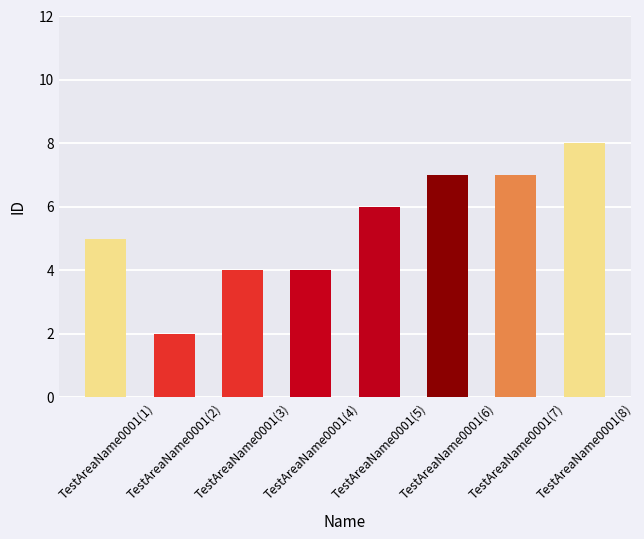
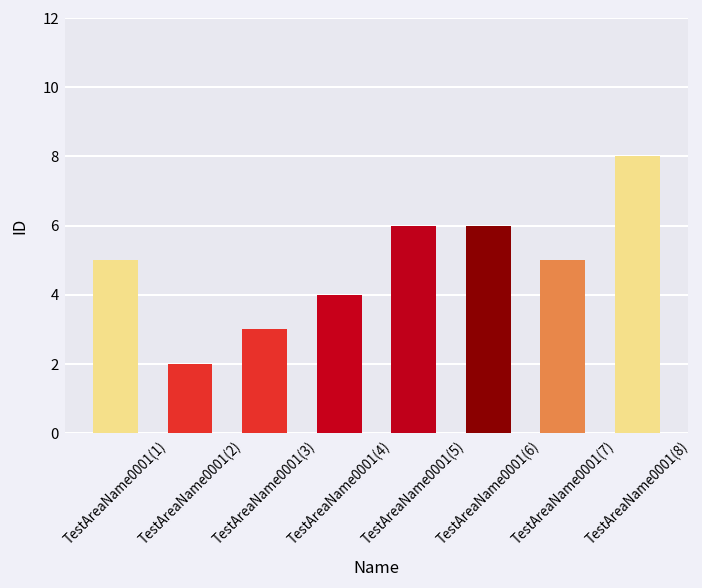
TestAreaName0001(3): 4 -> 3
TestAreaName0001(6): 7 -> 6
TestAreaName0001(7): 7 -> 5
